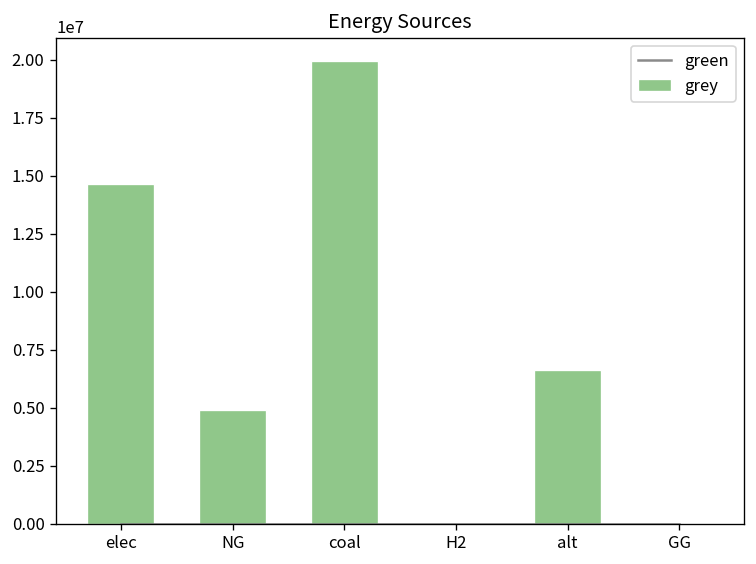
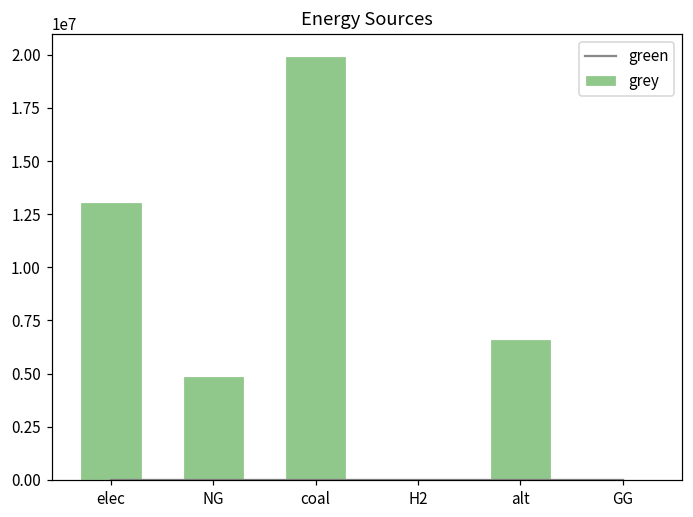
grey, elec: 14600000 -> 13100000
